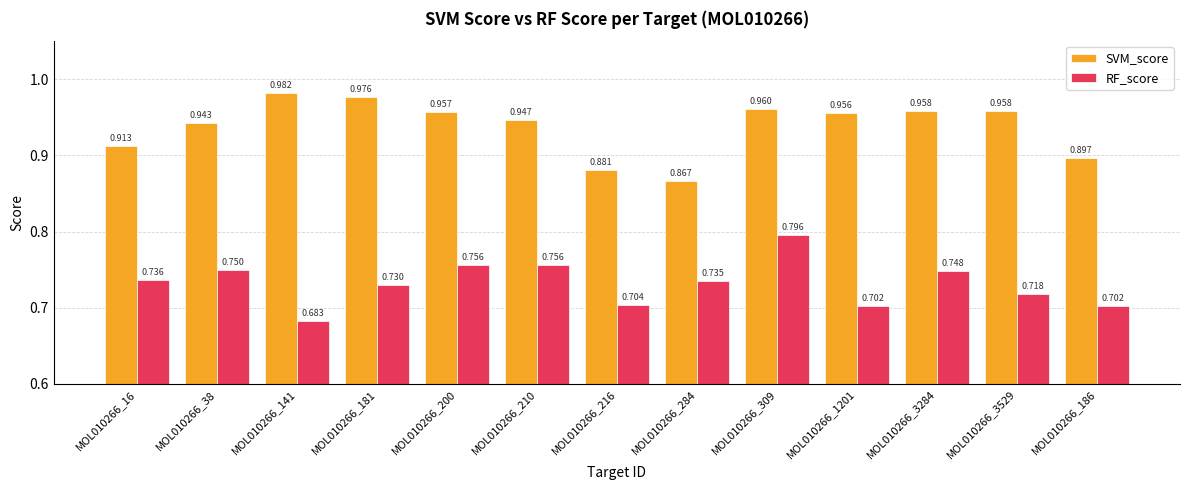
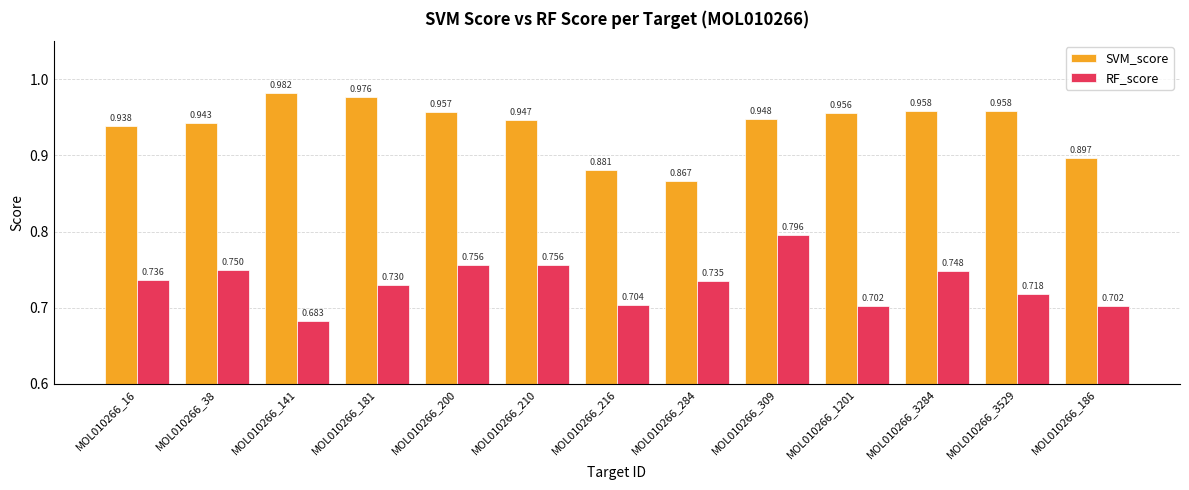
SVM_score, MOL010266_16: 0.913 -> 0.938
SVM_score, MOL010266_309: 0.960 -> 0.948
